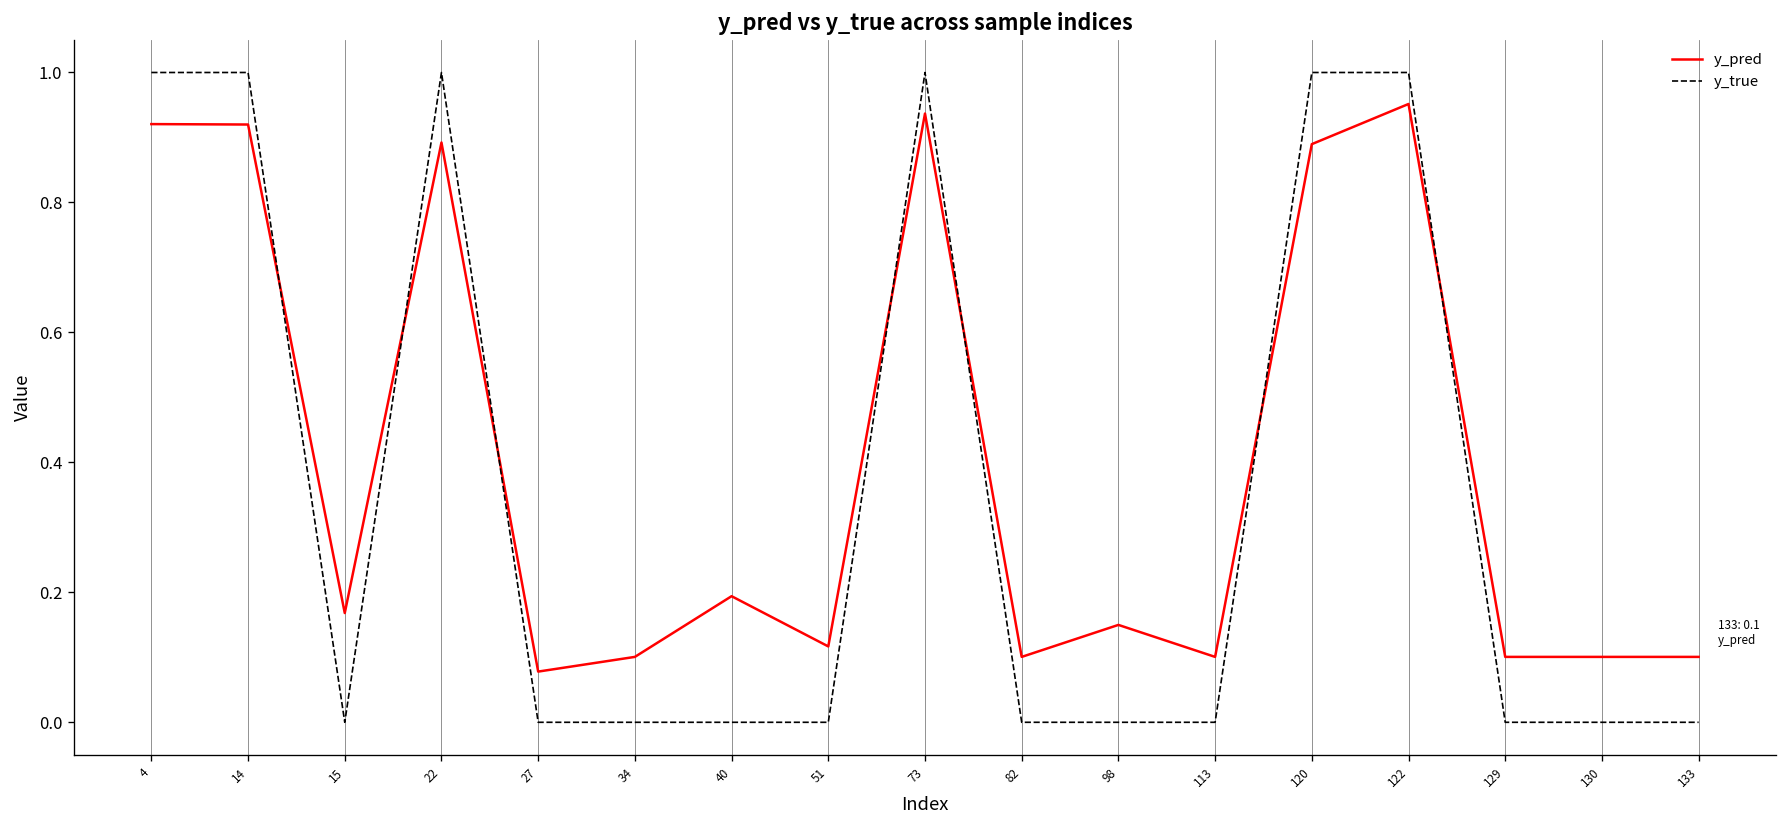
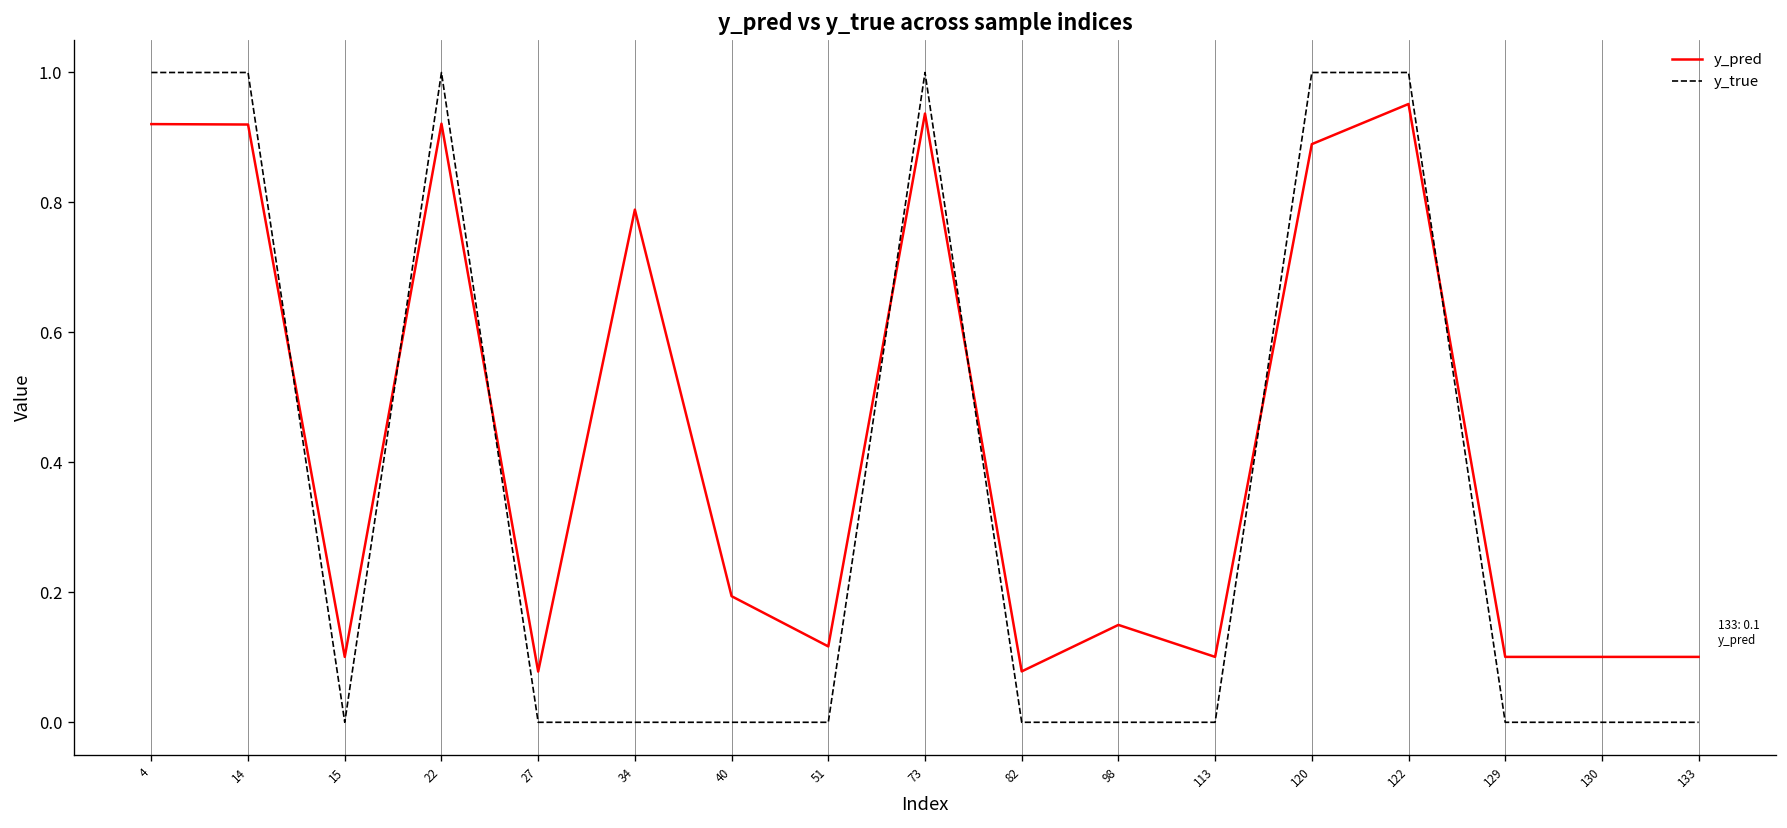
y_pred, 15: 0.17 -> 0.10
y_pred, 22: 0.89 -> 0.92
y_pred, 34: 0.10 -> 0.79
y_pred, 82: 0.10 -> 0.08
